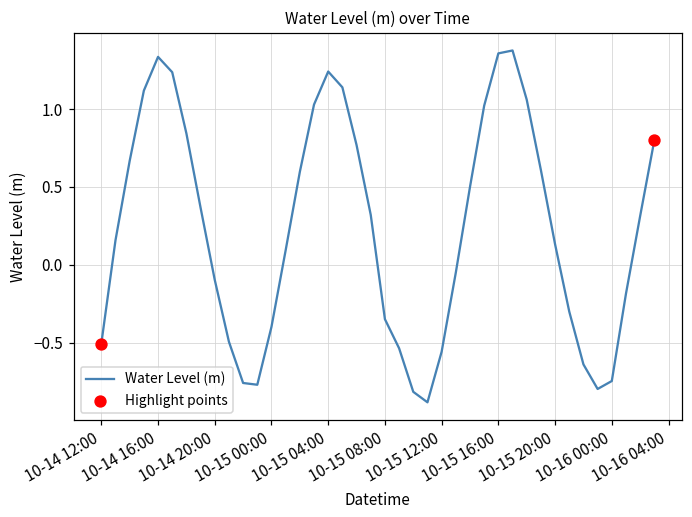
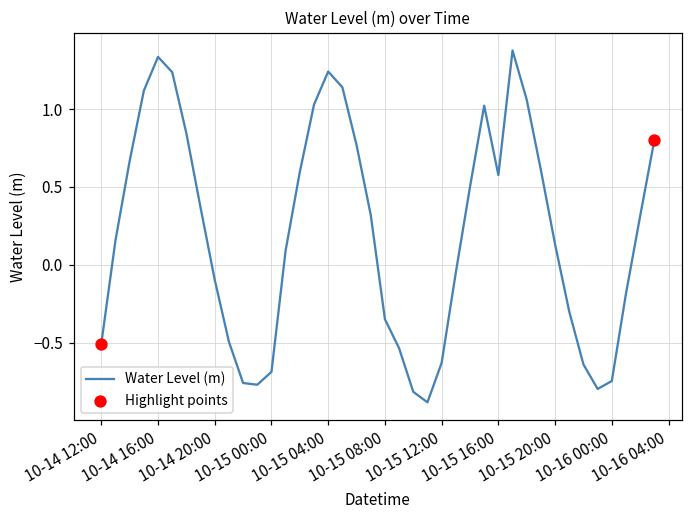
Water Level (m), 10-15 00:00: -0.40 -> -0.69
Water Level (m), 10-15 12:00: -0.56 -> -0.63
Water Level (m), 10-15 16:00: 1.36 -> 0.58
